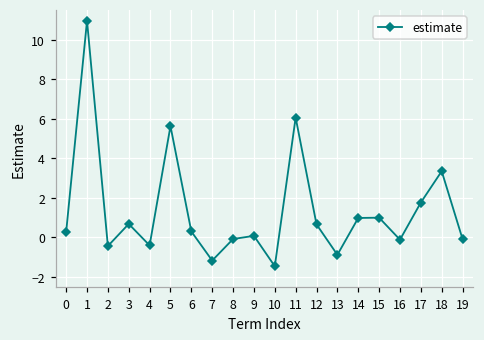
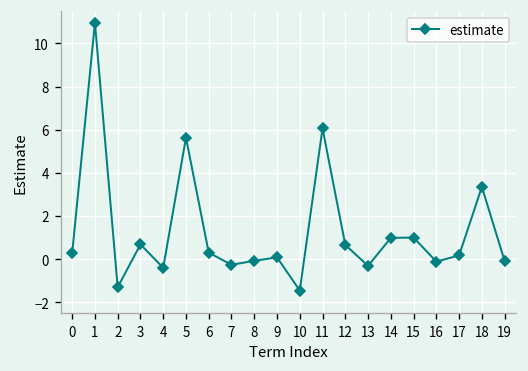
2: -0.4 -> -1.3
7: -1.2 -> -0.3
13: -0.9 -> -0.3
17: 1.8 -> 0.2
